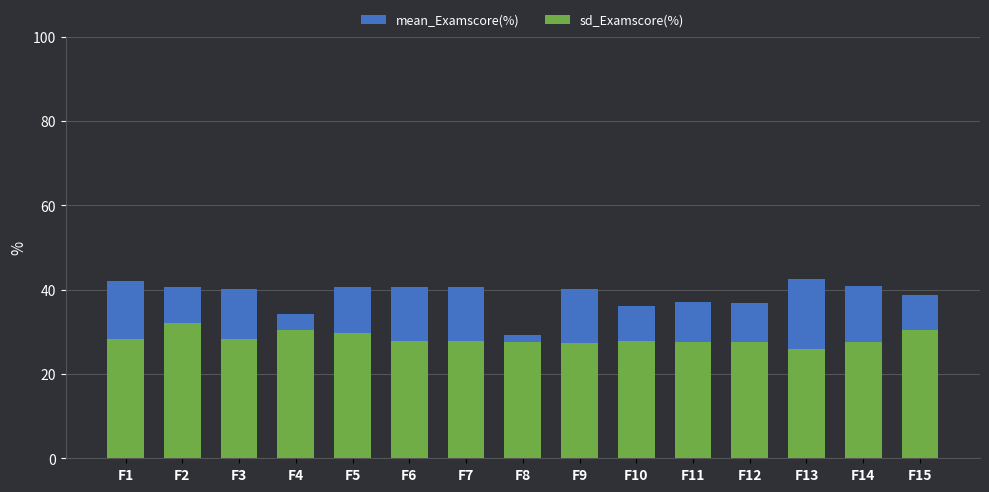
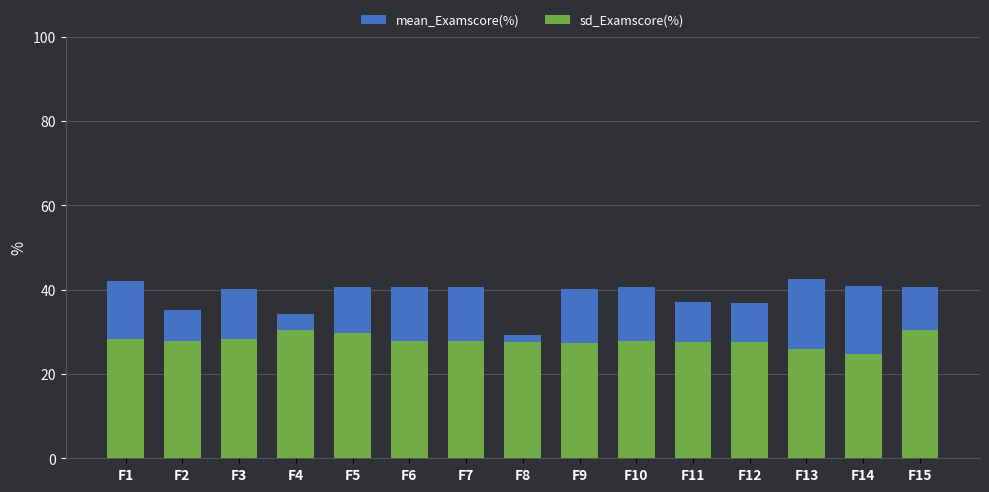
mean_Examscore(%), F2: 41 -> 35
sd_Examscore(%), F2: 32 -> 28
mean_Examscore(%), F10: 36 -> 41
sd_Examscore(%), F14: 28 -> 25
mean_Examscore(%), F15: 39 -> 41
